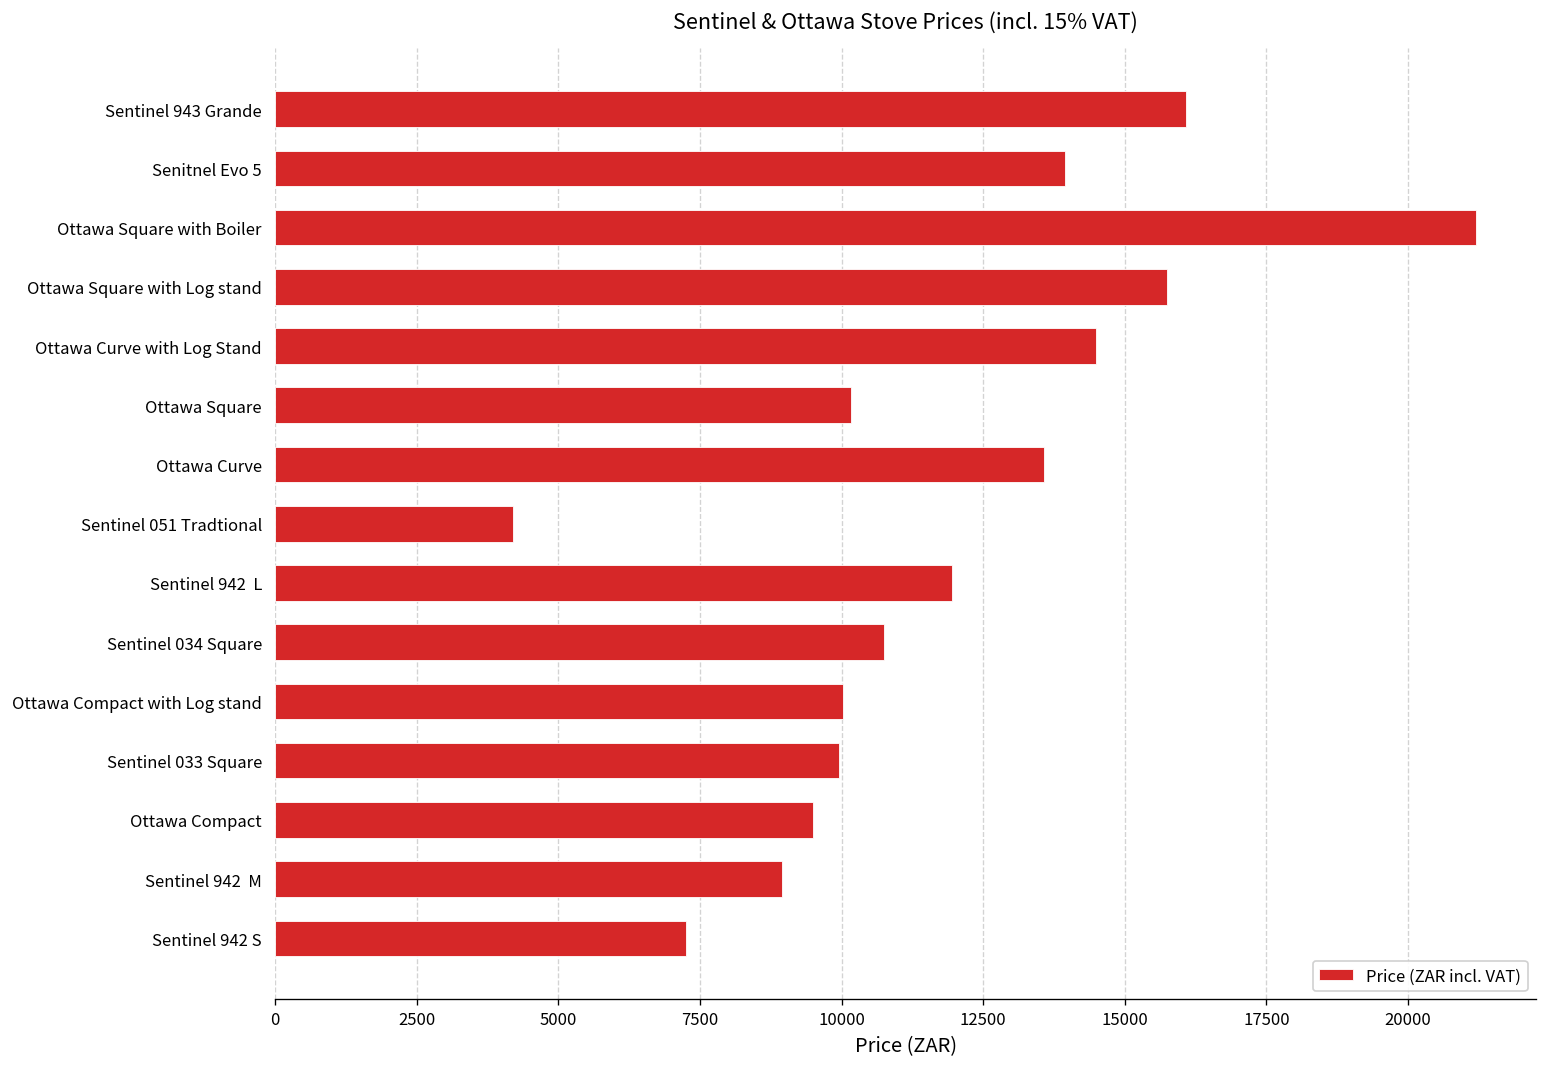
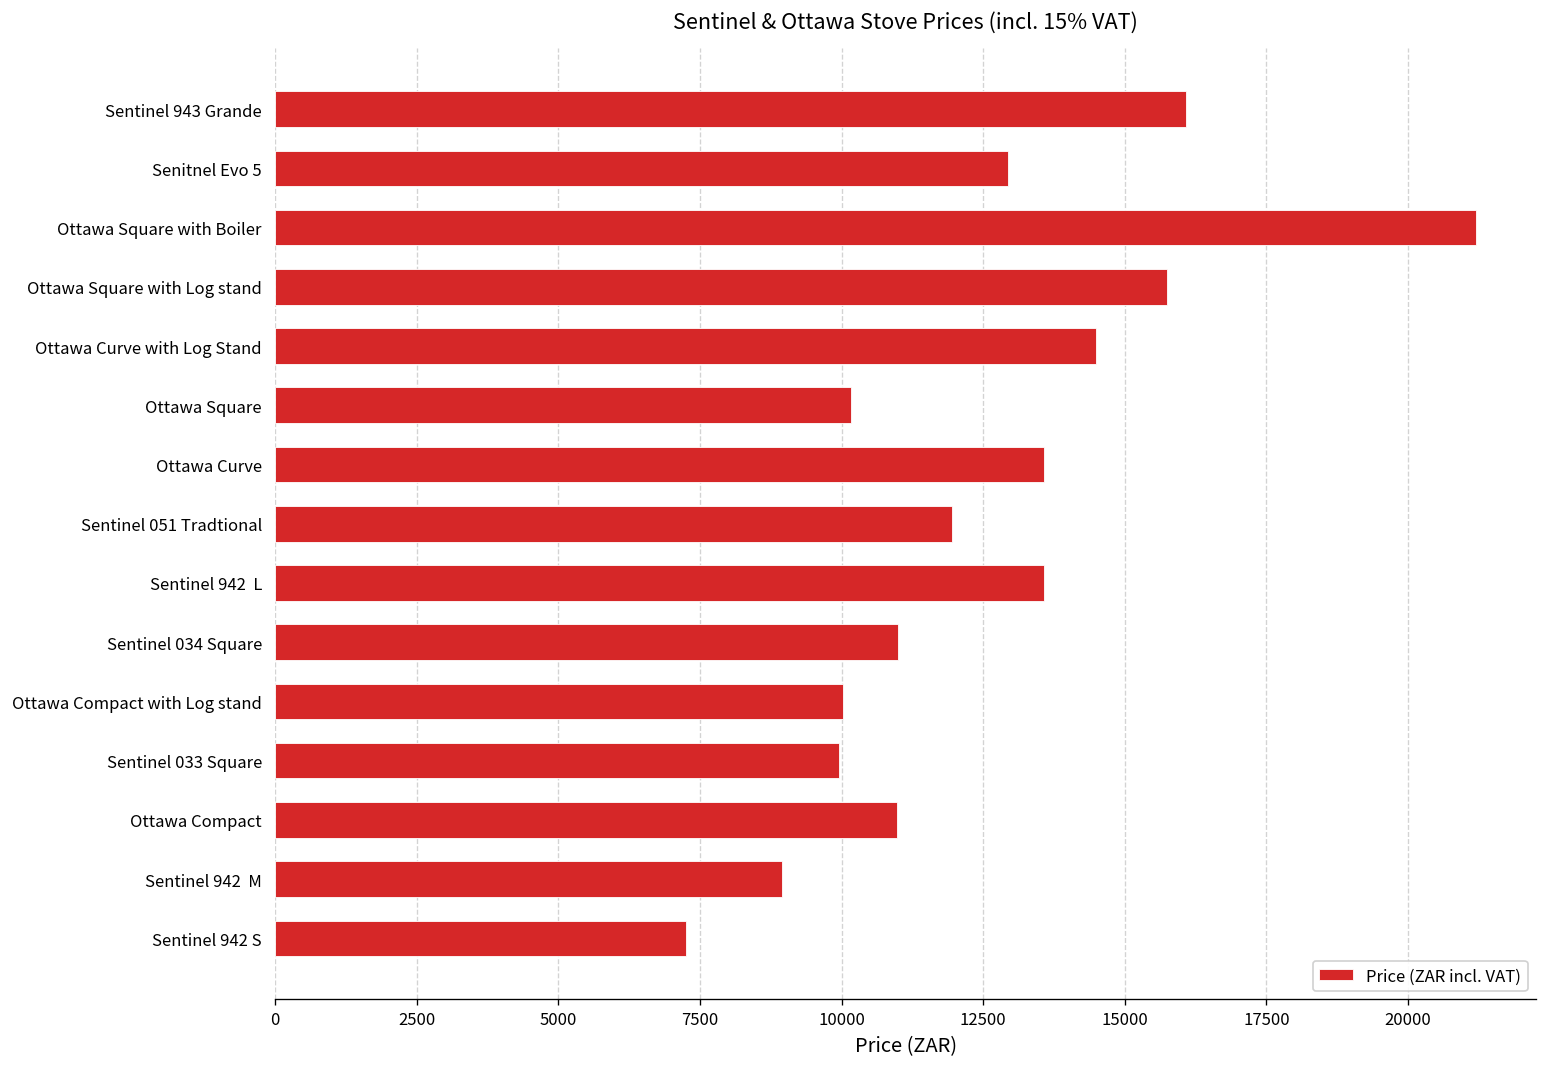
Senitnel Evo 5: 14000 -> 12900
Sentinel 051 Tradtional: 4200 -> 12000
Sentinel 942 L: 12000 -> 13600
Sentinel 034 Square: 10700 -> 11000
Ottawa Compact: 9500 -> 11000
